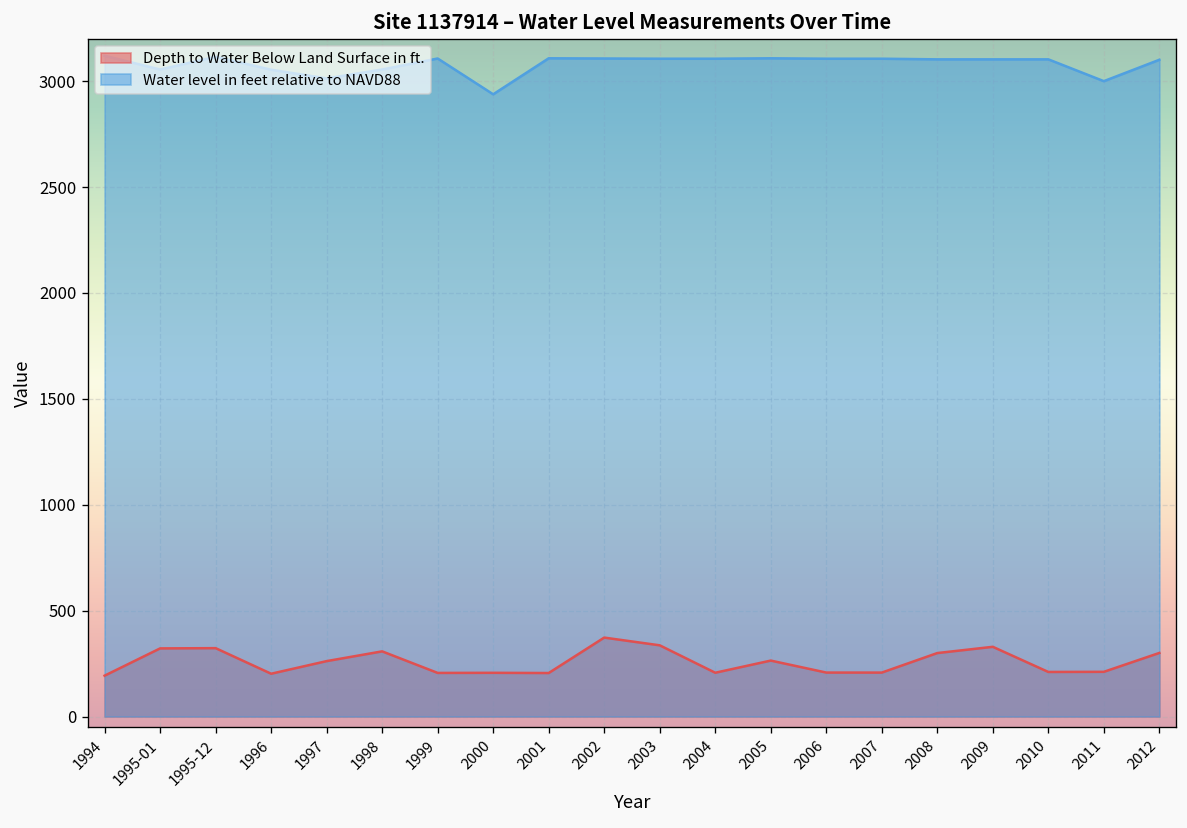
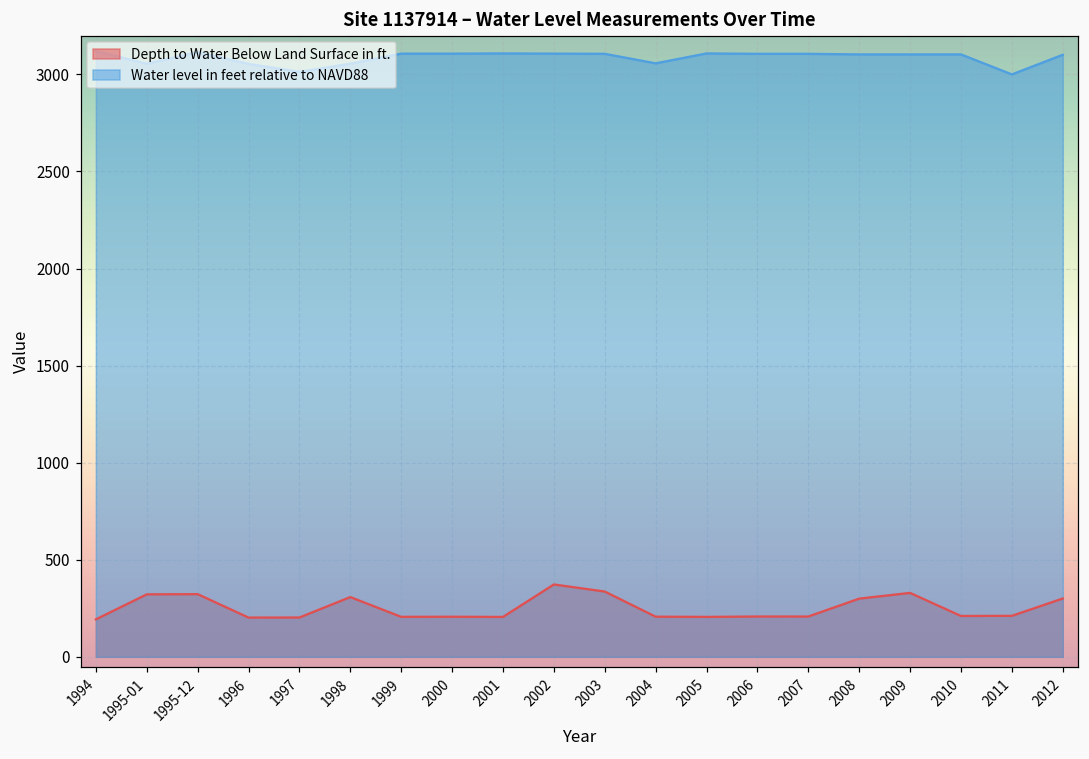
Depth to Water Below Land Surface in ft., 1997: 260 -> 200
Water level in feet relative to NAVD88, 2000: 2940 -> 3110
Water level in feet relative to NAVD88, 2004: 3110 -> 3060
Depth to Water Below Land Surface in ft., 2005: 260 -> 210
